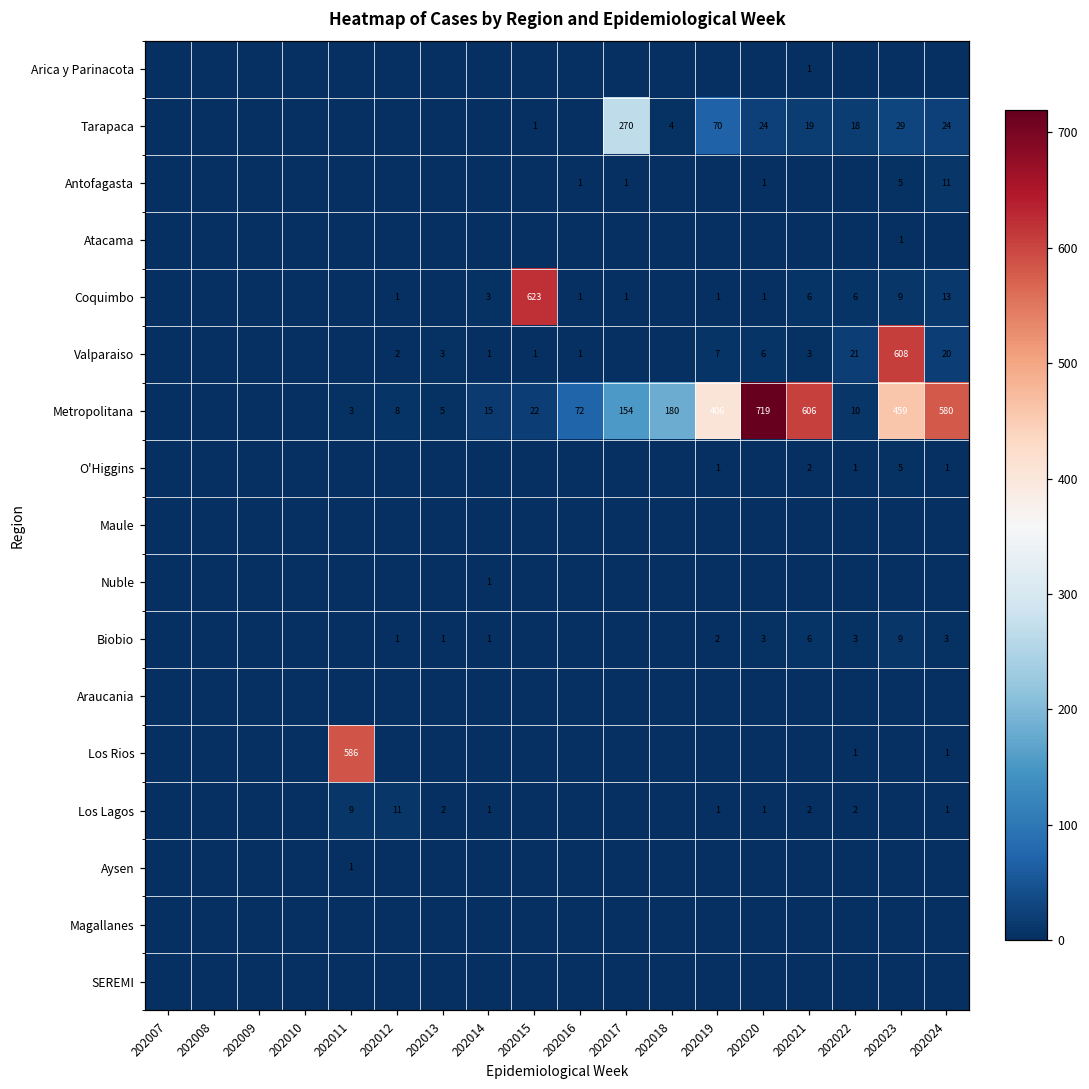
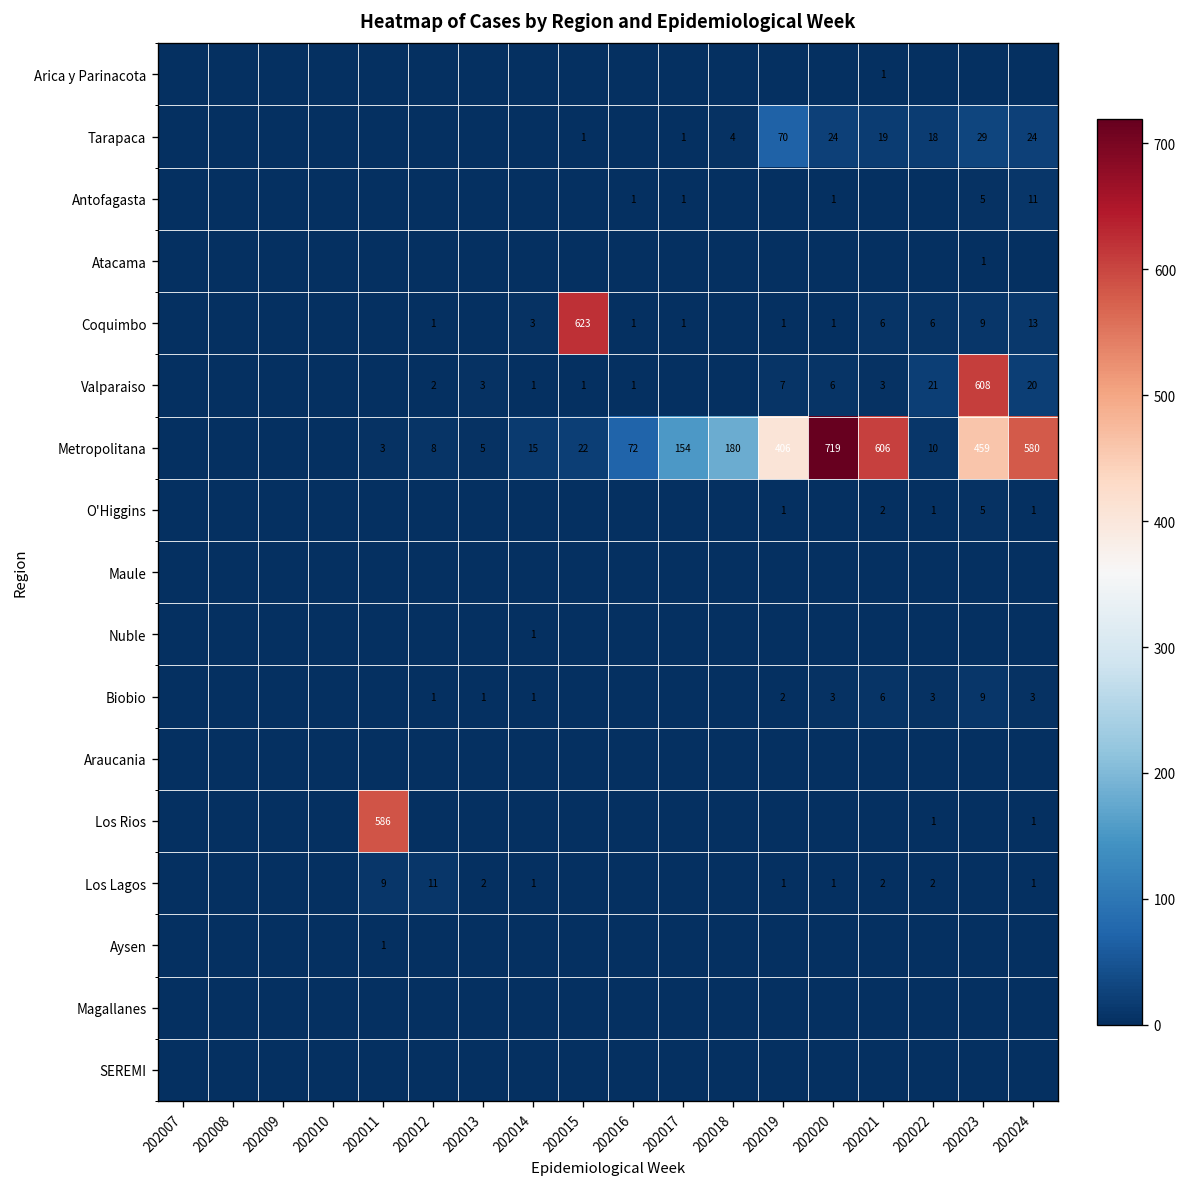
Tarapaca, 202017: 270 -> 1
